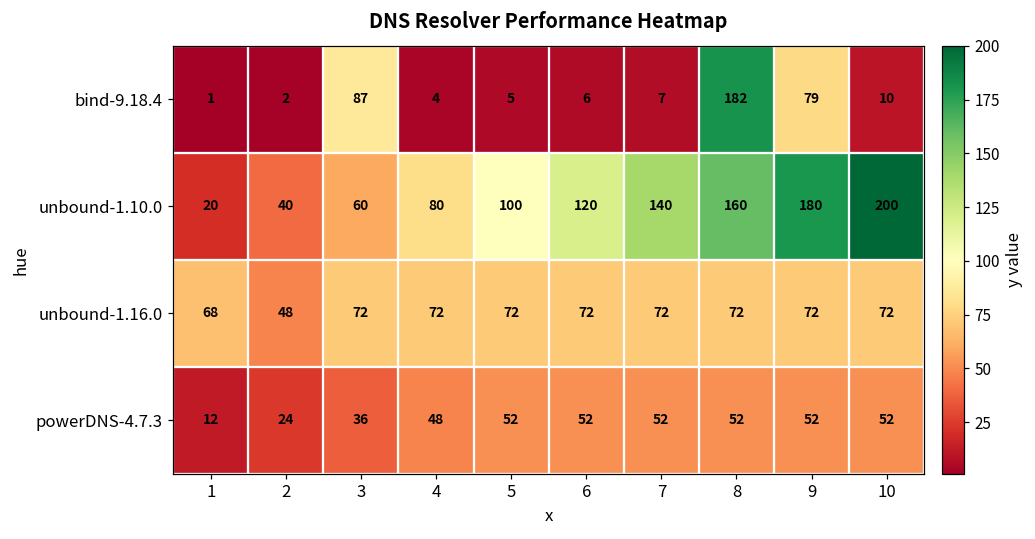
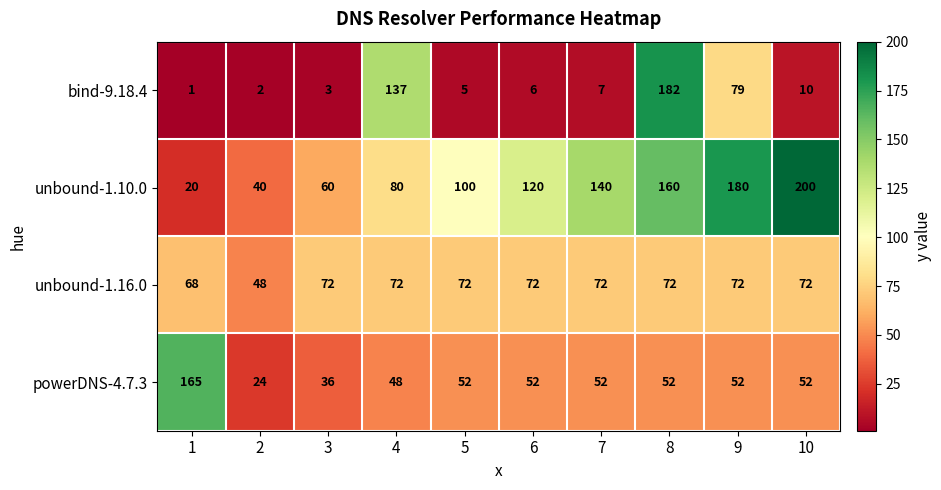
bind-9.18.4, 3: 87 -> 3
bind-9.18.4, 4: 4 -> 137
powerDNS-4.7.3, 1: 12 -> 165
